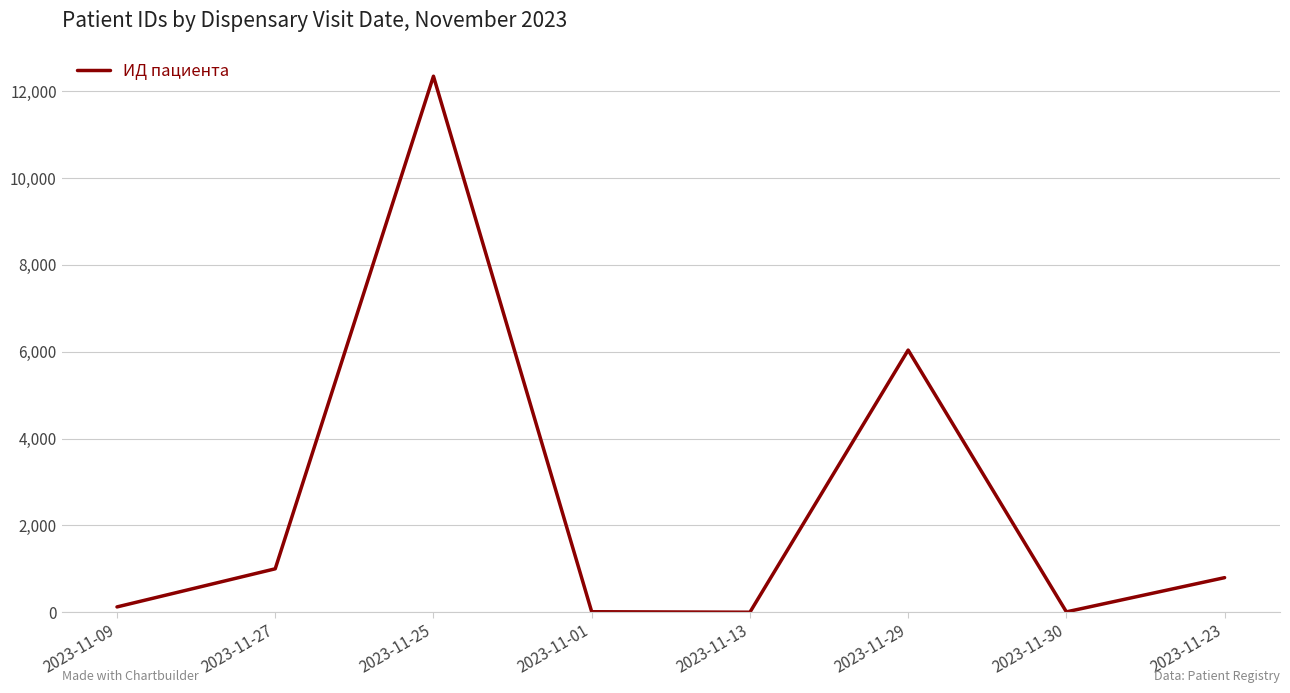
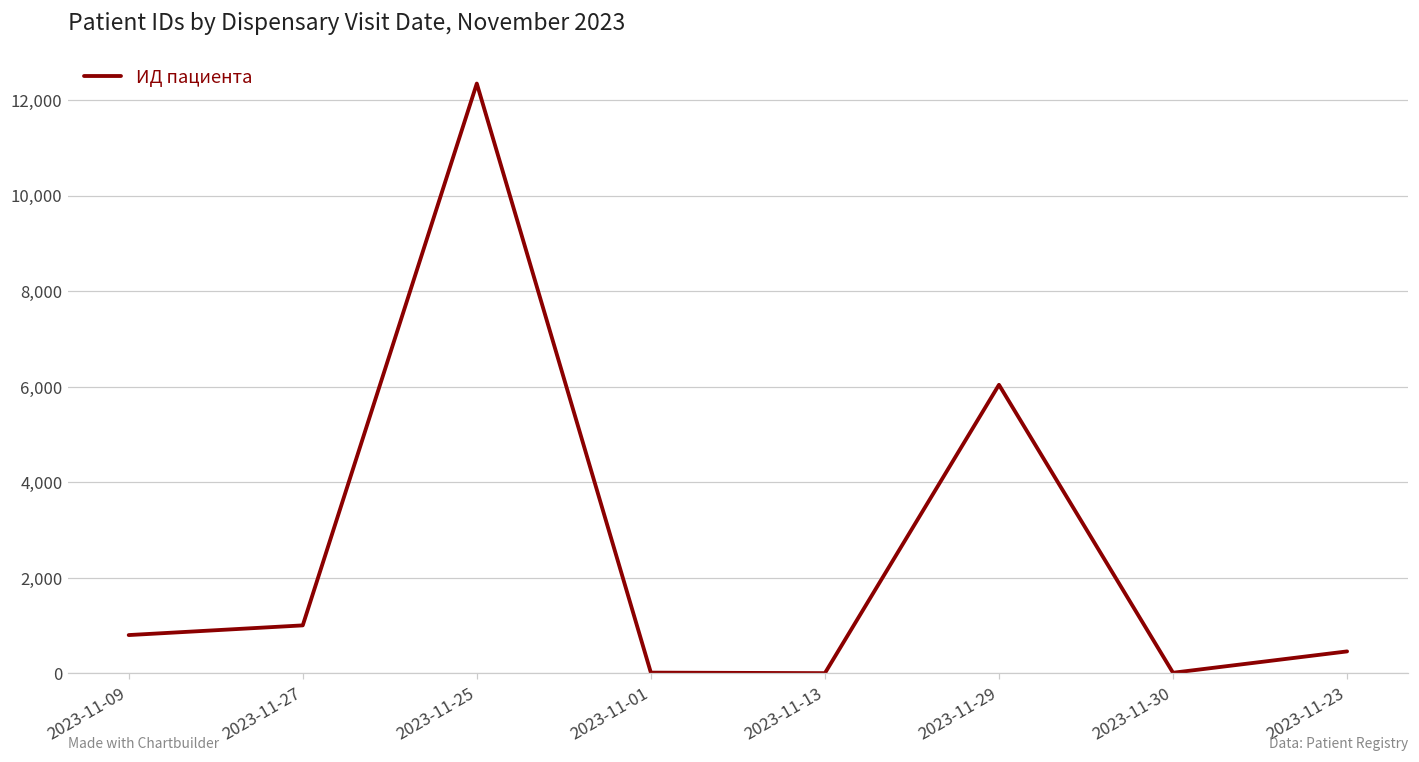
2023-11-09: 100 -> 800
2023-11-23: 800 -> 500
